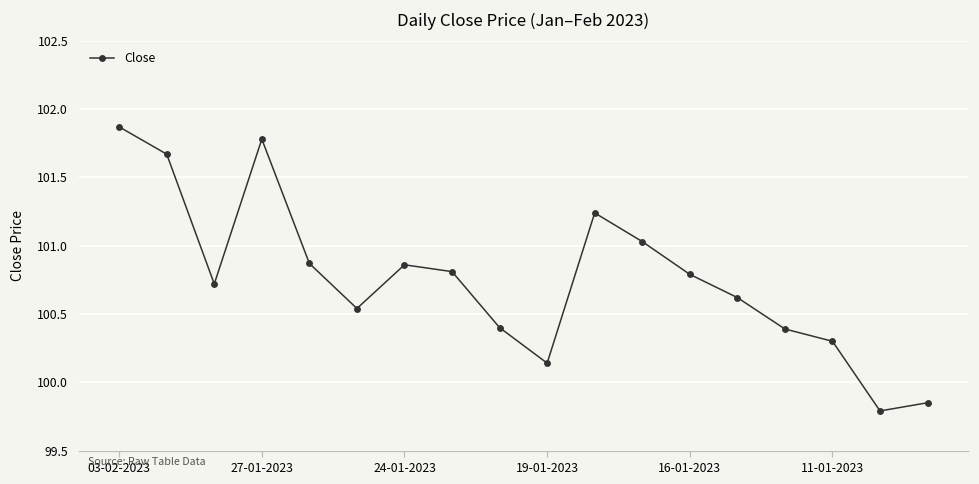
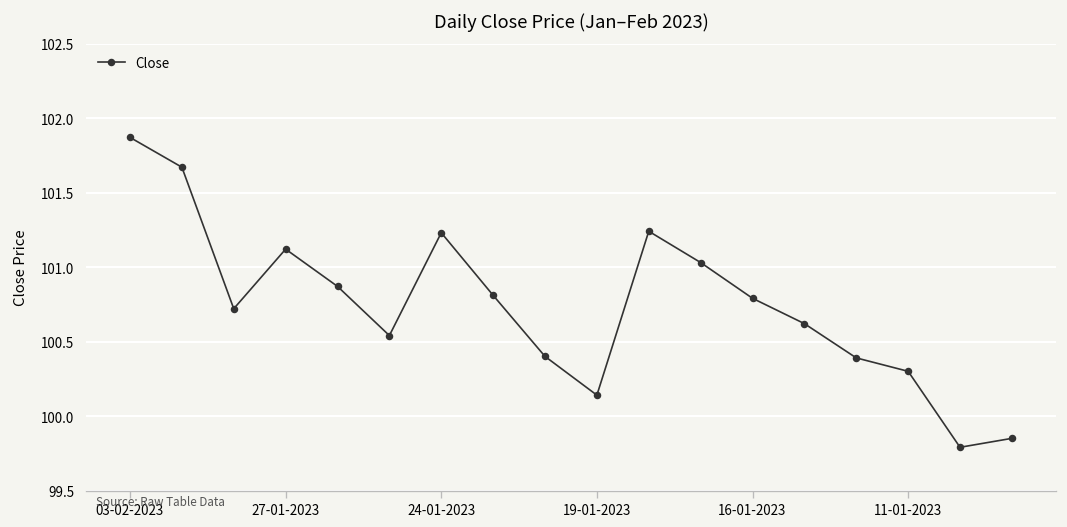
27-01-2023: 101.78 -> 101.12
24-01-2023: 100.86 -> 101.23
